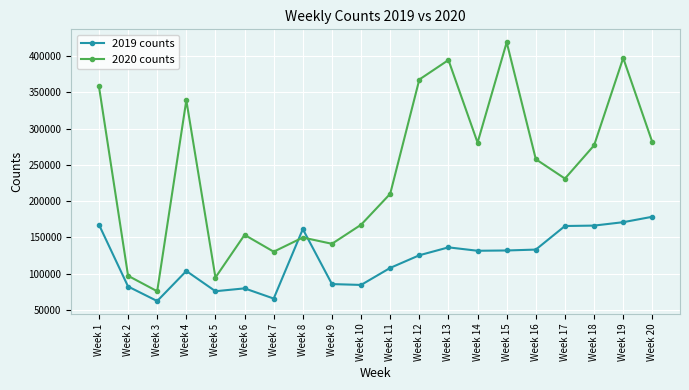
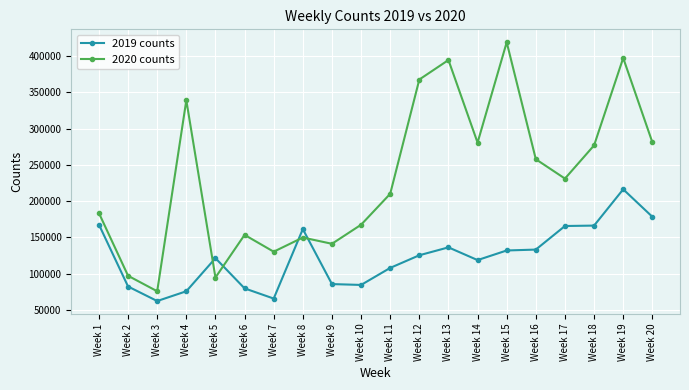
2020 counts, Week 1: 360000 -> 180000
2019 counts, Week 4: 100000 -> 80000
2019 counts, Week 5: 80000 -> 120000
2019 counts, Week 14: 130000 -> 120000
2019 counts, Week 19: 170000 -> 220000
